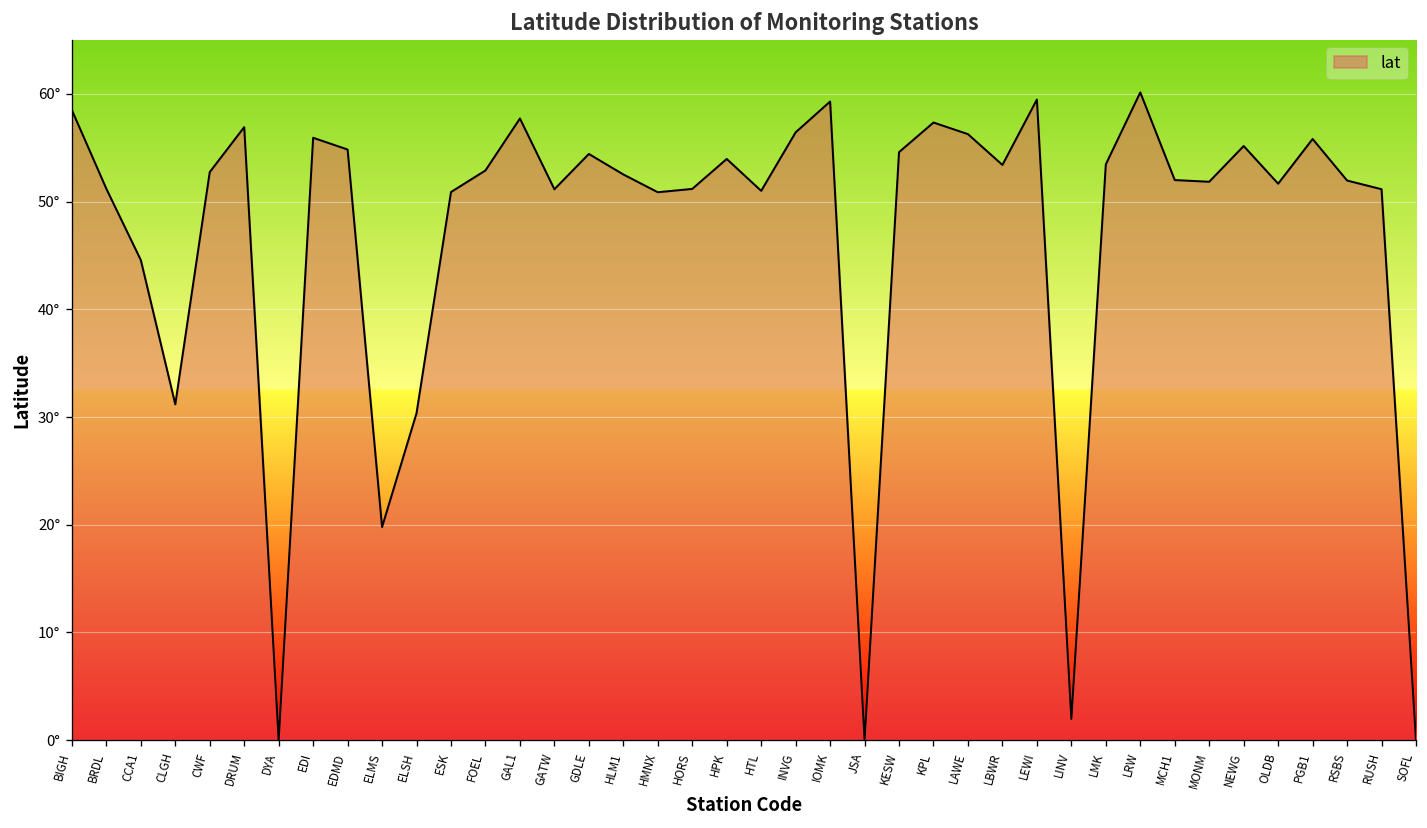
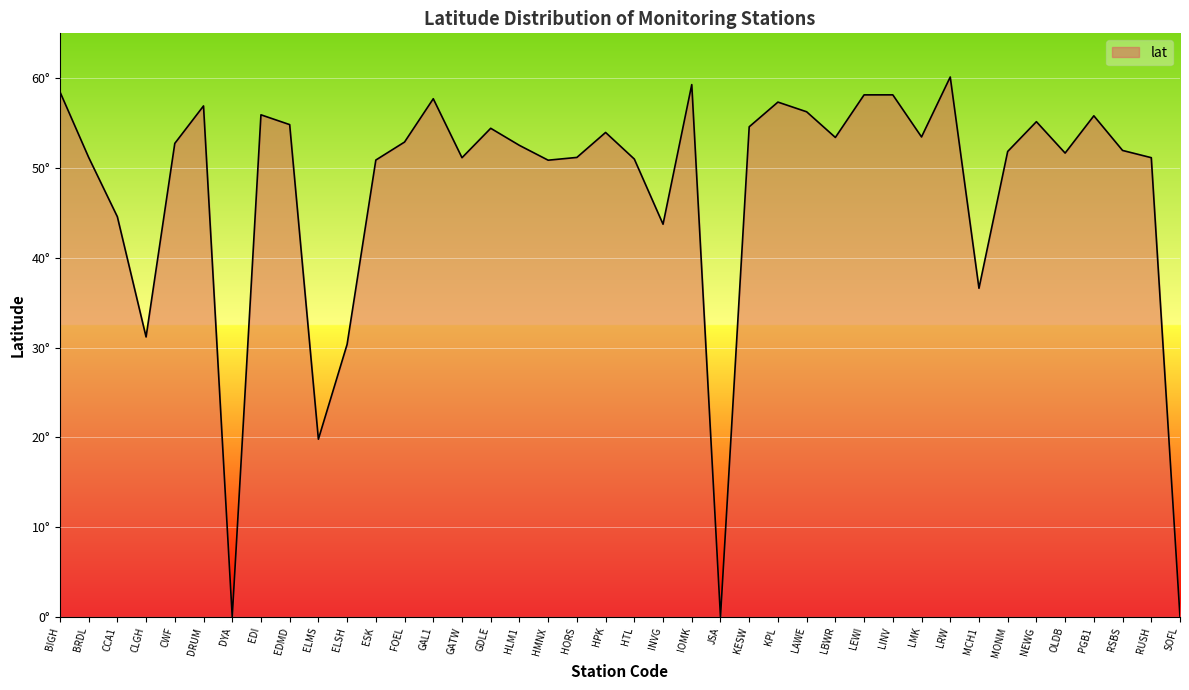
INVG: 56° -> 44°
LEWI: 59° -> 58°
LINV: 2° -> 58°
MCH1: 52° -> 37°
